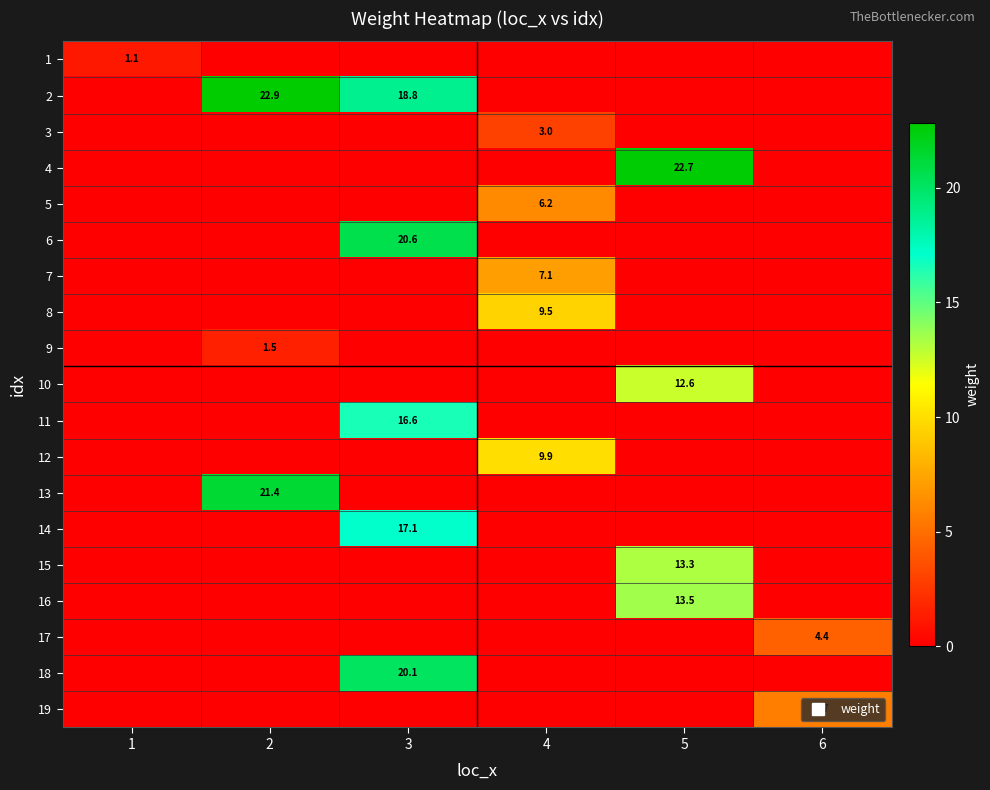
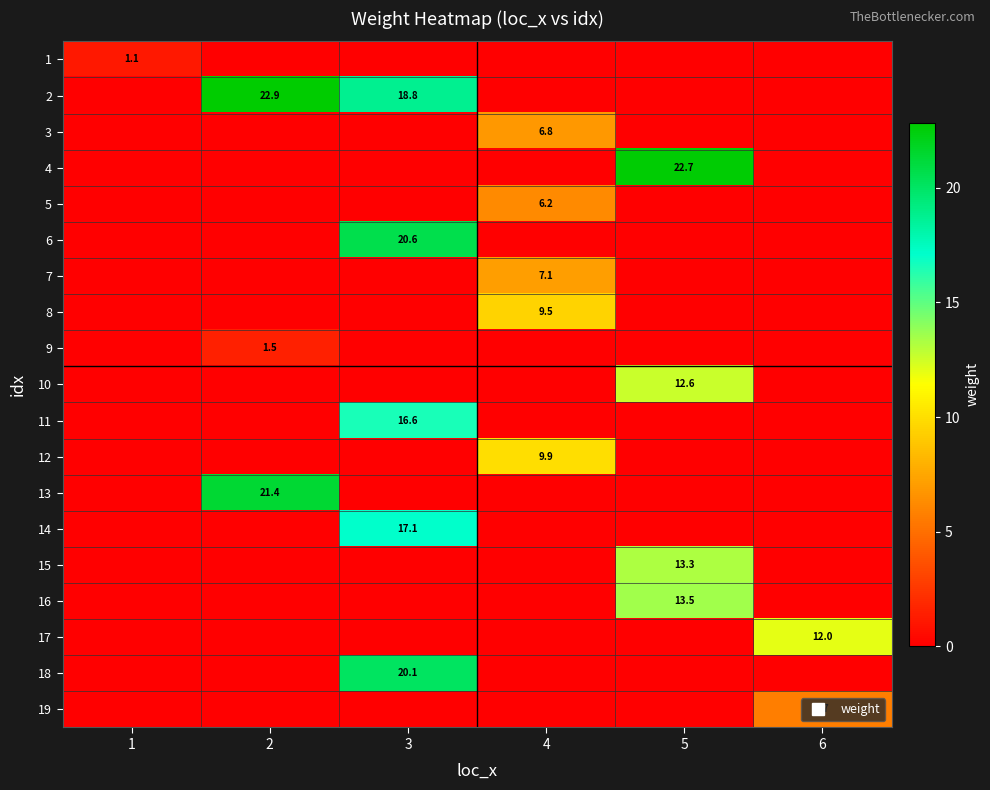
3, 4: 3.0 -> 6.8
17, 6: 4.4 -> 12.0
